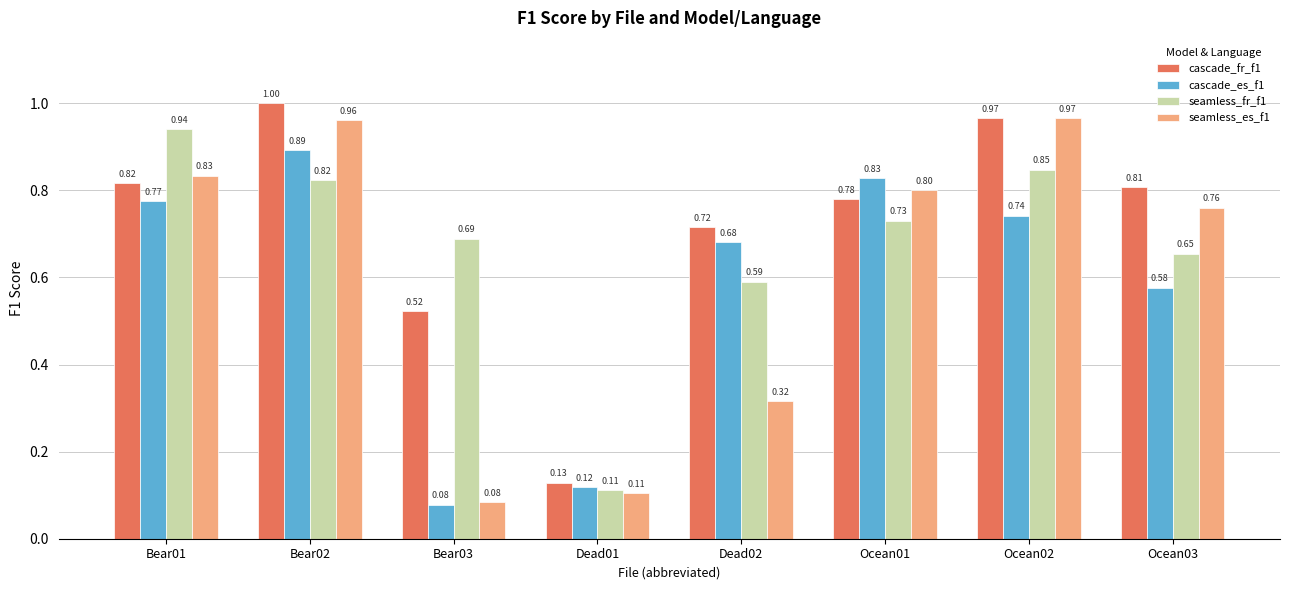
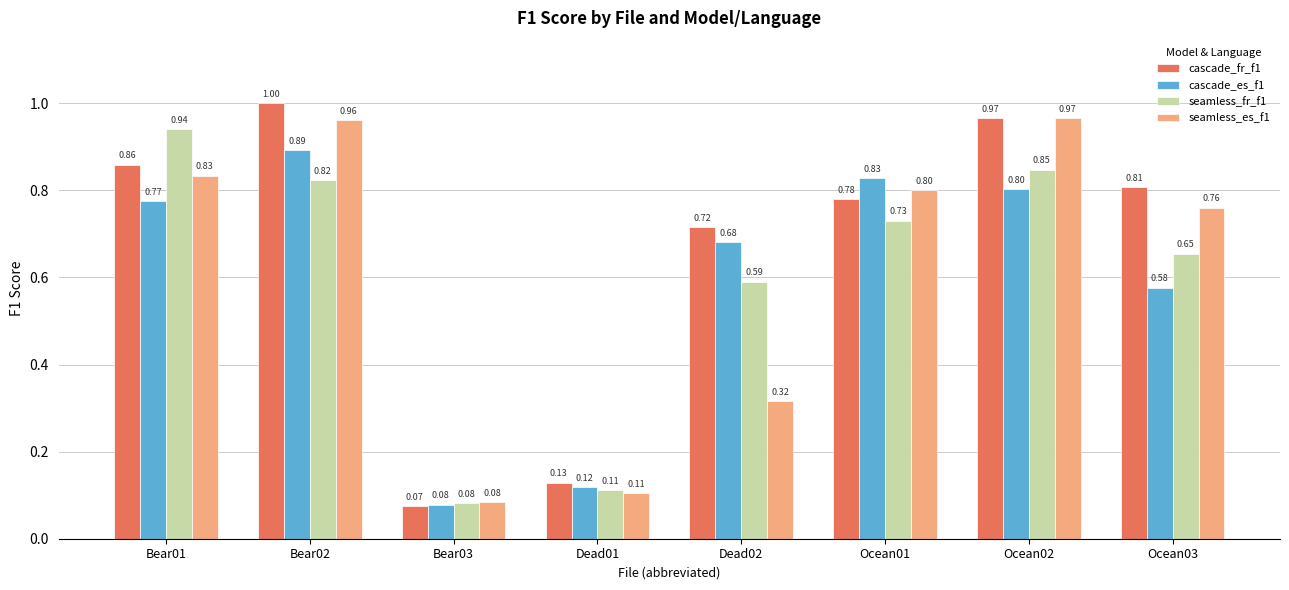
cascade_fr_f1, Bear01: 0.82 -> 0.86
cascade_fr_f1, Bear03: 0.52 -> 0.07
seamless_fr_f1, Bear03: 0.69 -> 0.08
cascade_es_f1, Ocean02: 0.74 -> 0.80
